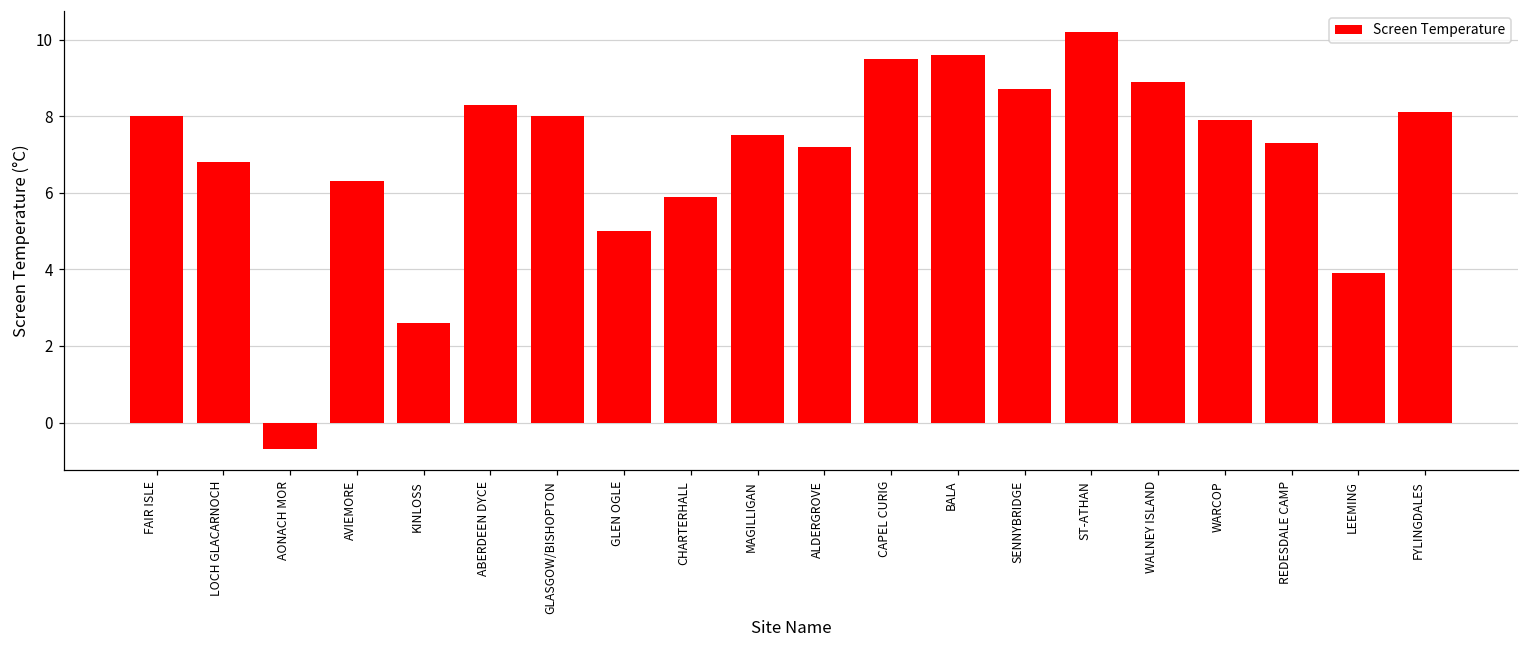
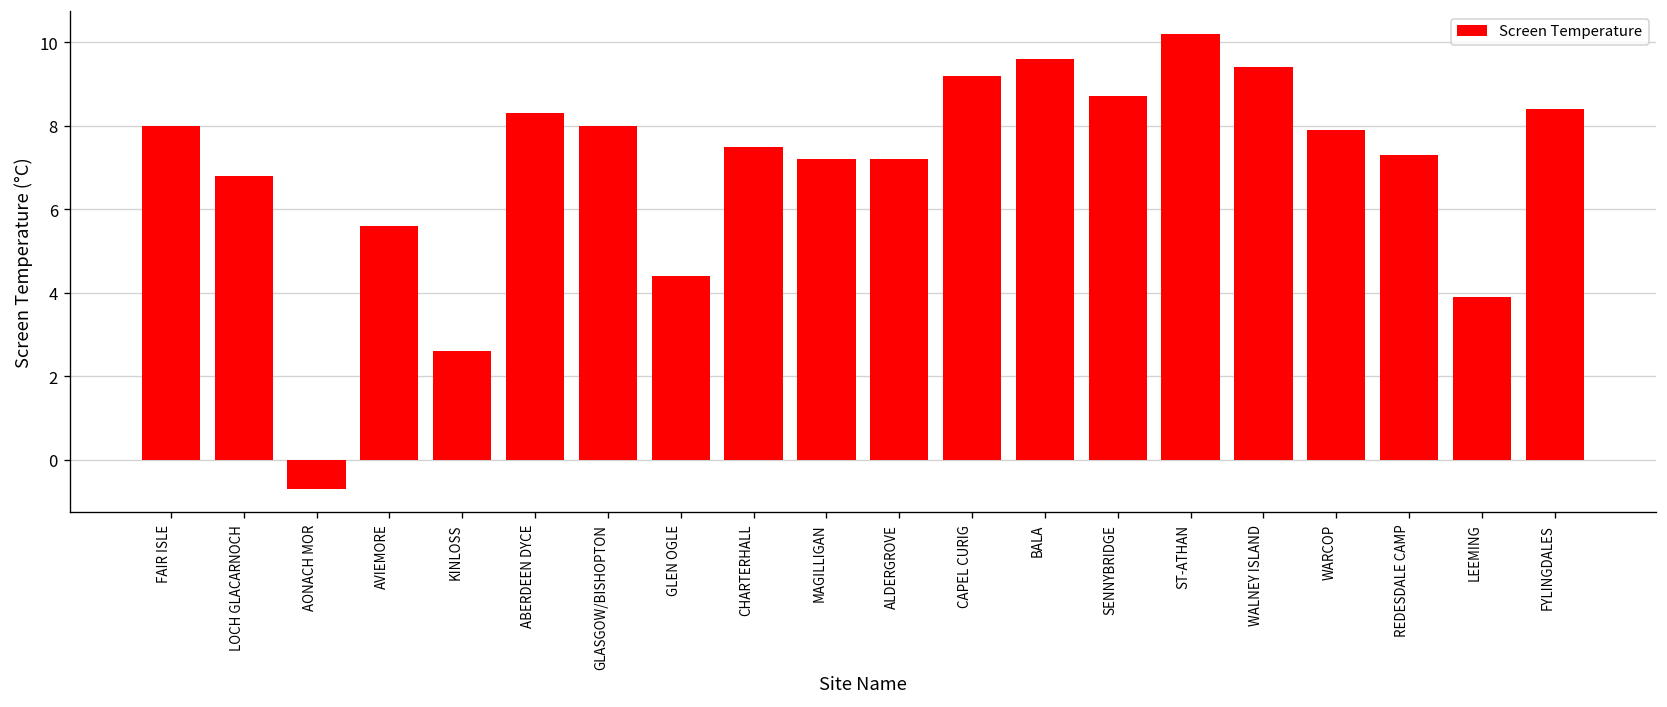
AVIEMORE: 6.3 -> 5.6
GLEN OGLE: 5.0 -> 4.4
CHARTERHALL: 5.9 -> 7.5
MAGILLIGAN: 7.5 -> 7.2
CAPEL CURIG: 9.5 -> 9.2
WALNEY ISLAND: 8.9 -> 9.4
FYLINGDALES: 8.1 -> 8.4
